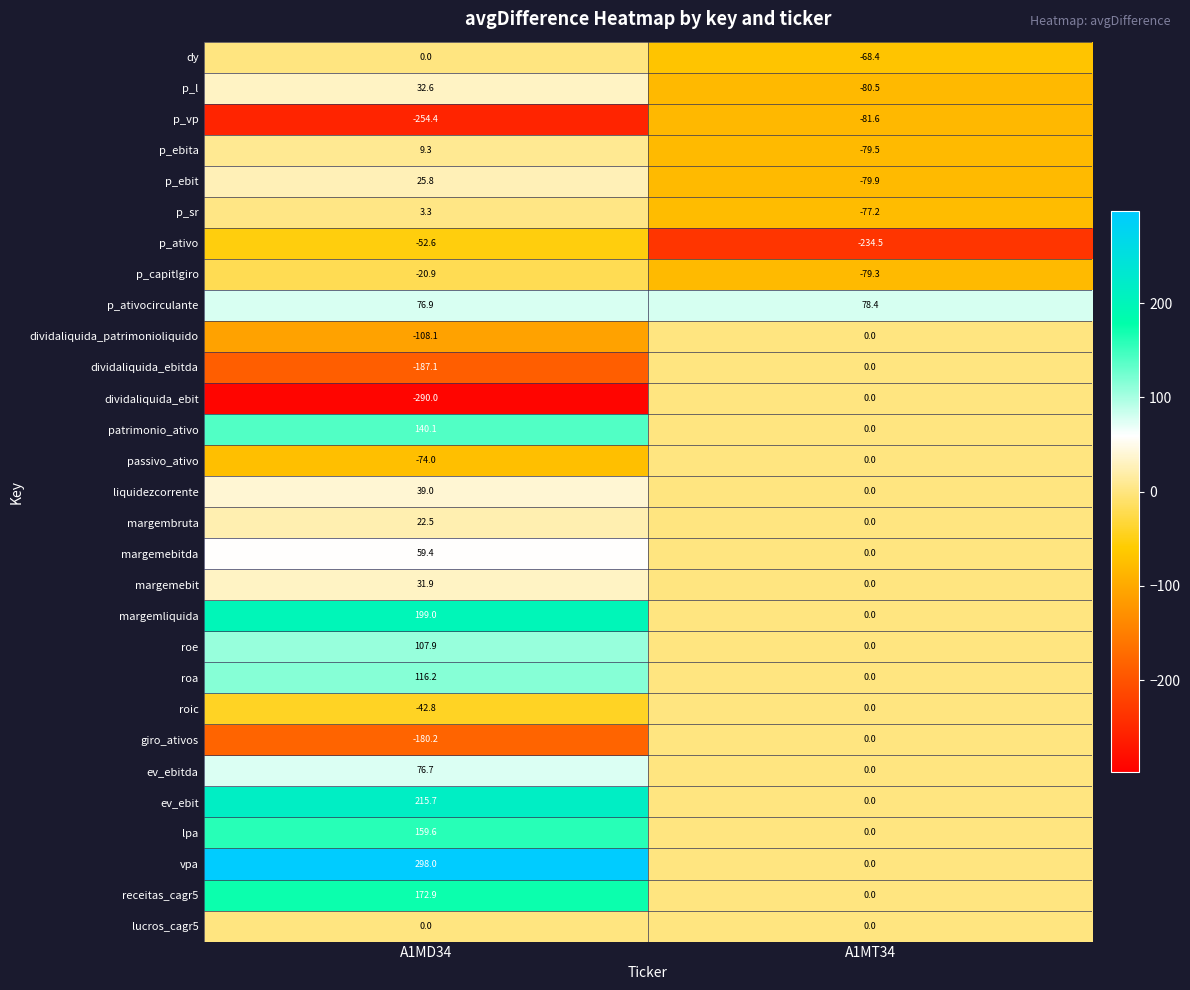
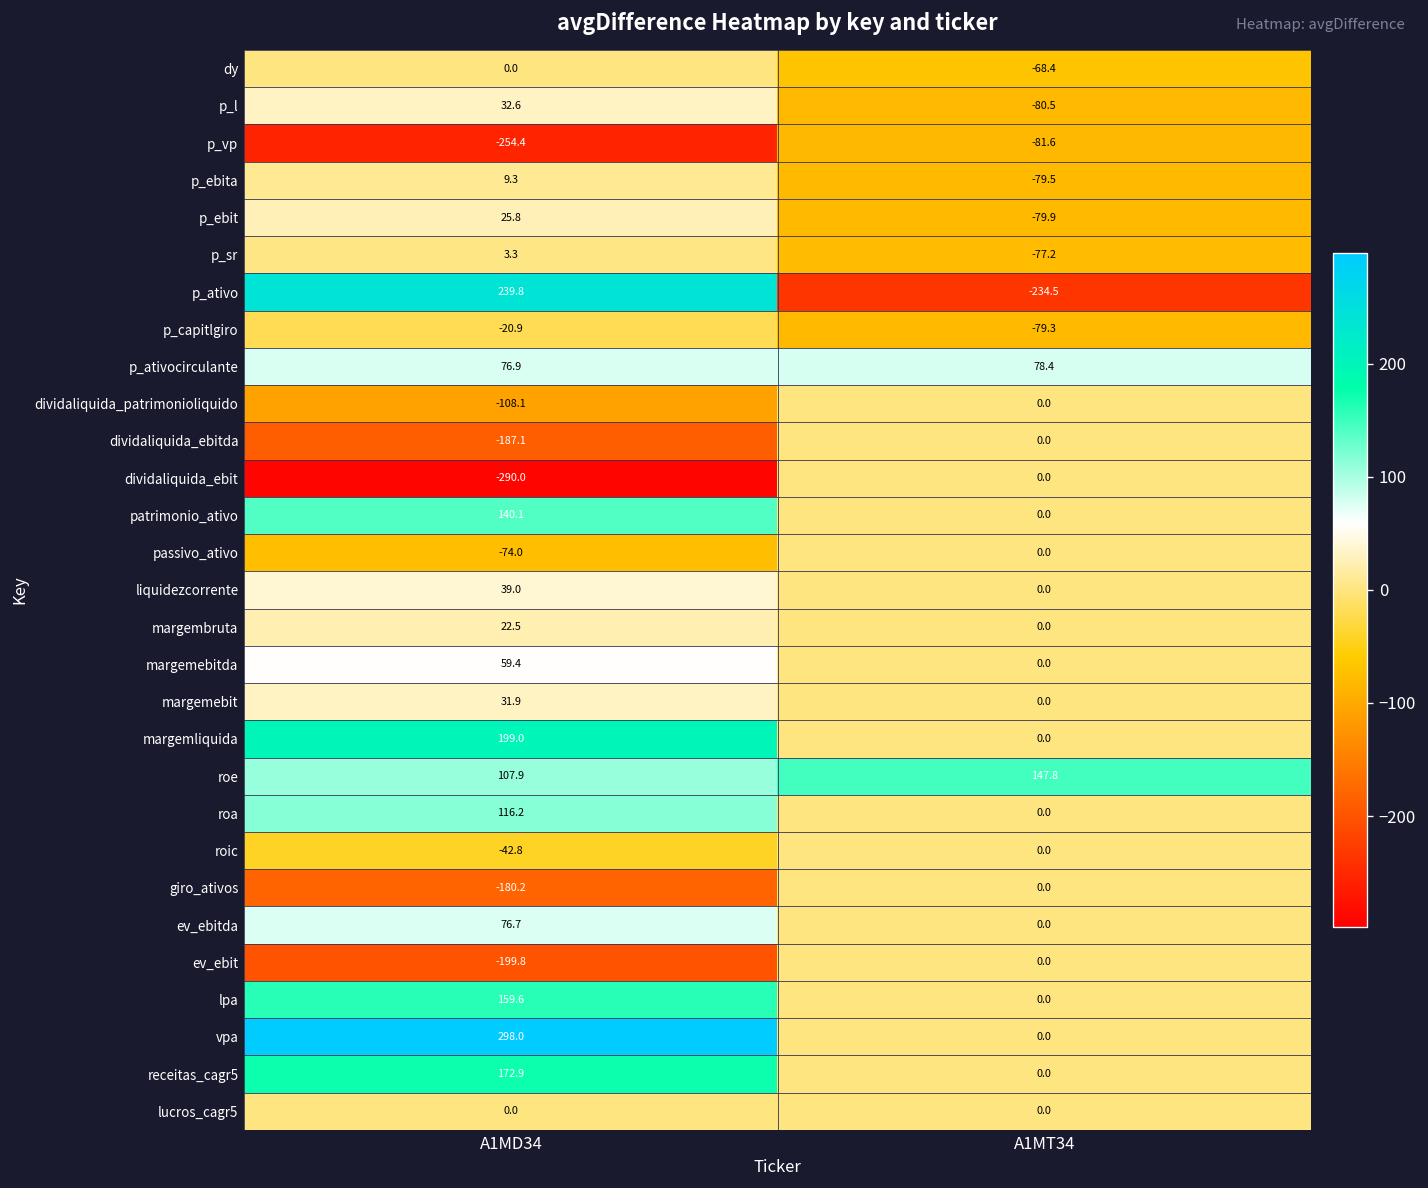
p_ativo, A1MD34: -52.6 -> 239.8
roe, A1MT34: 0.0 -> 147.8
ev_ebit, A1MD34: 215.7 -> -199.8
